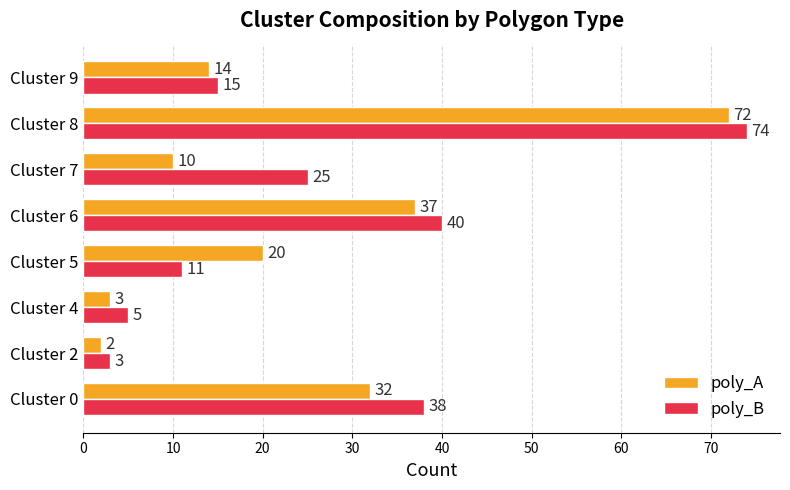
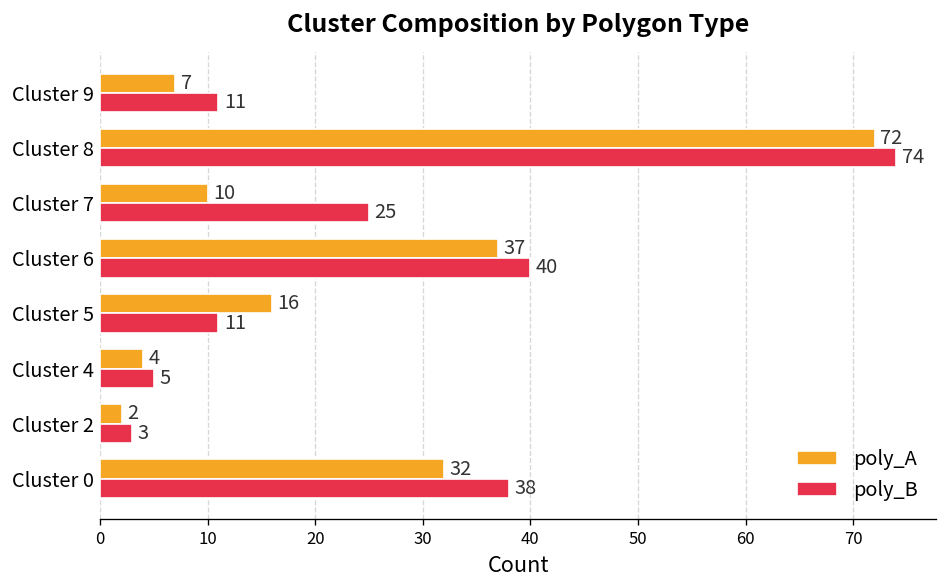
poly_A, Cluster 9: 14 -> 7
poly_B, Cluster 9: 15 -> 11
poly_A, Cluster 5: 20 -> 16
poly_A, Cluster 4: 3 -> 4
